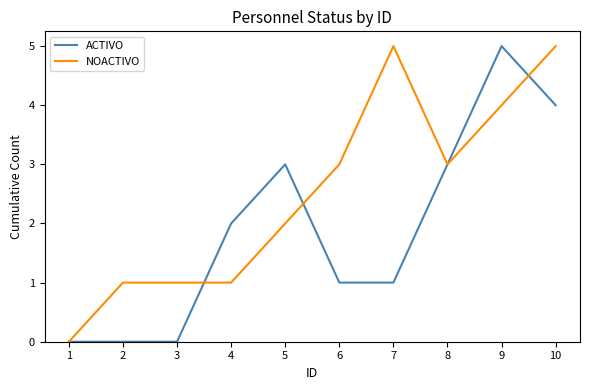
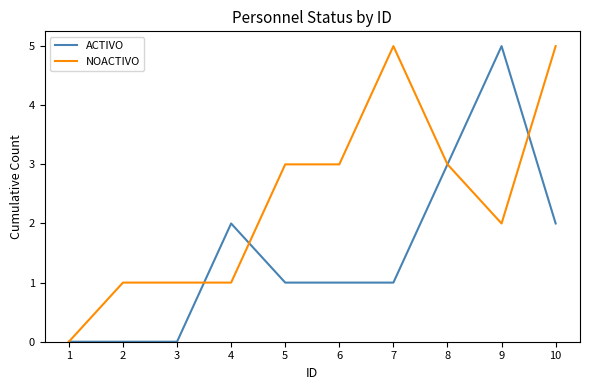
ACTIVO, 5: 3 -> 1
NOACTIVO, 5: 2 -> 3
NOACTIVO, 9: 4 -> 2
ACTIVO, 10: 4 -> 2
